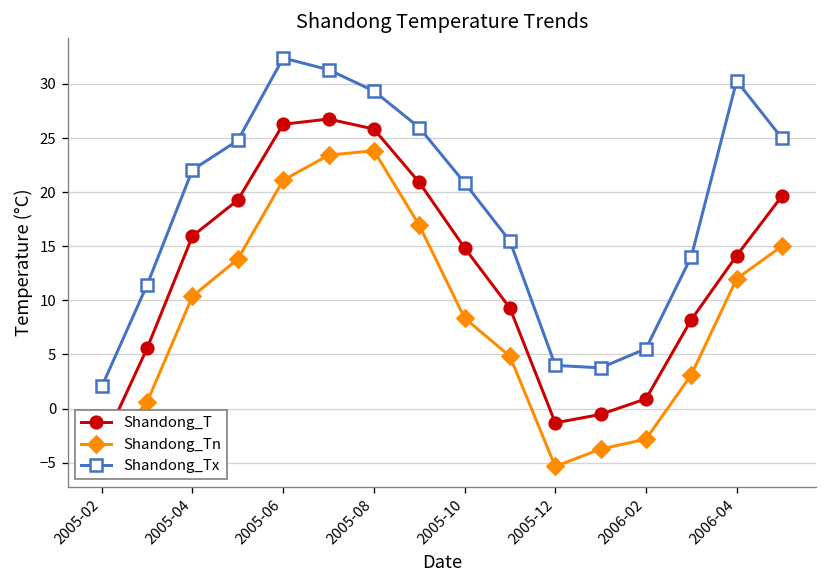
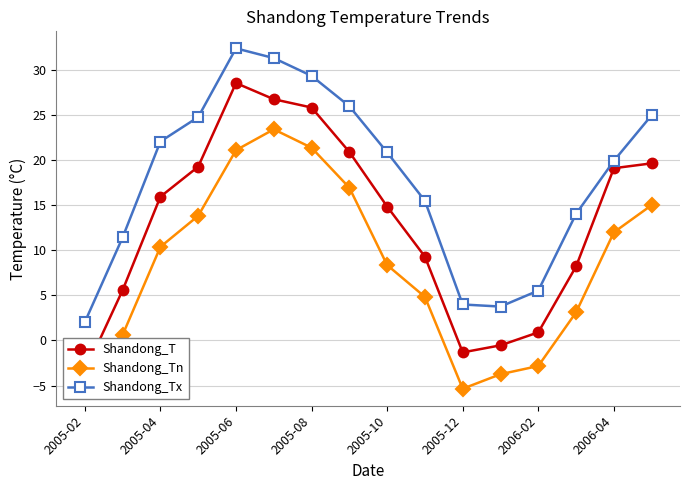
Shandong_T, 2005-06: 26 -> 29
Shandong_Tn, 2005-08: 24 -> 21
Shandong_T, 2006-04: 14 -> 19
Shandong_Tx, 2006-04: 30 -> 20
